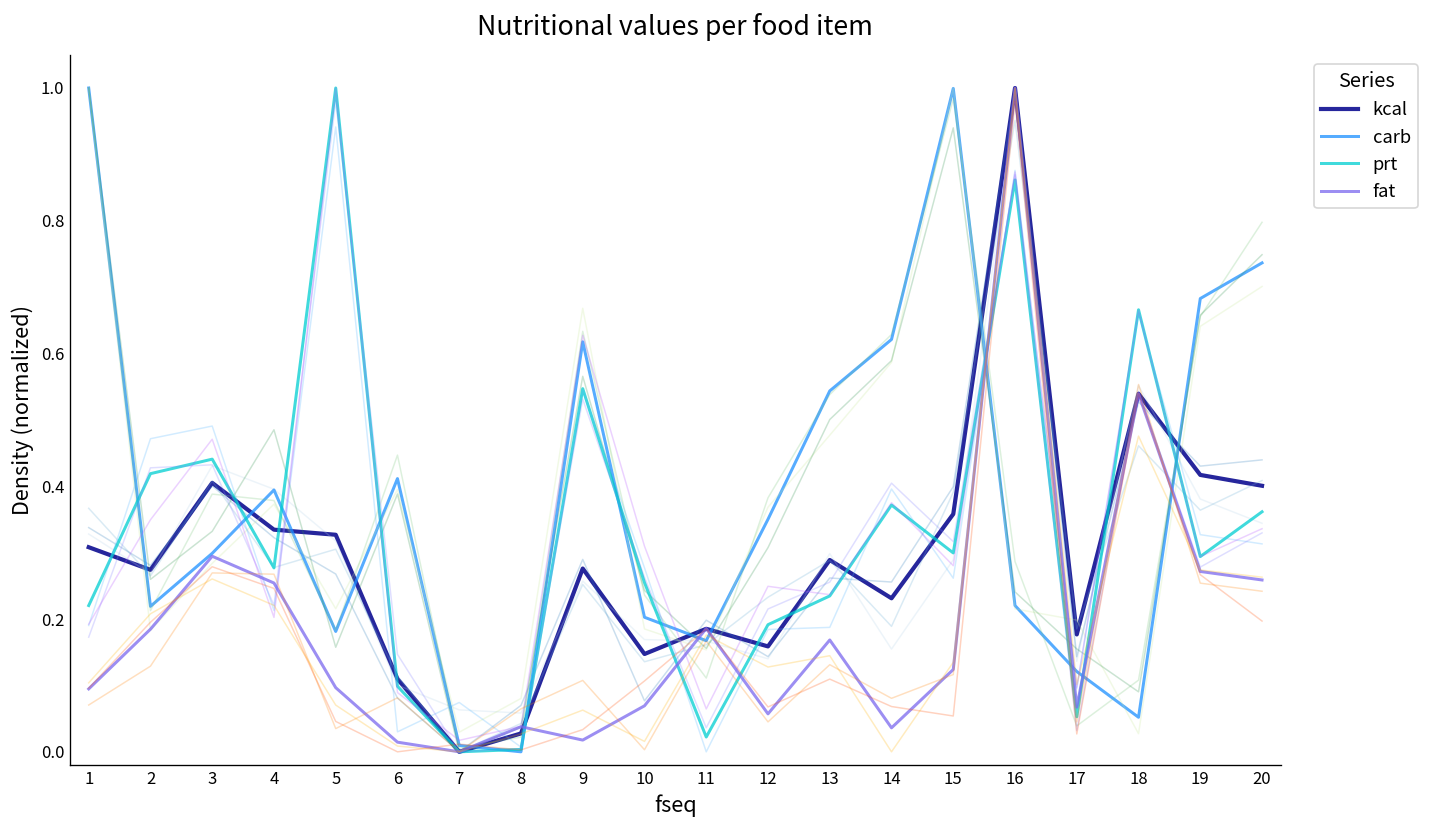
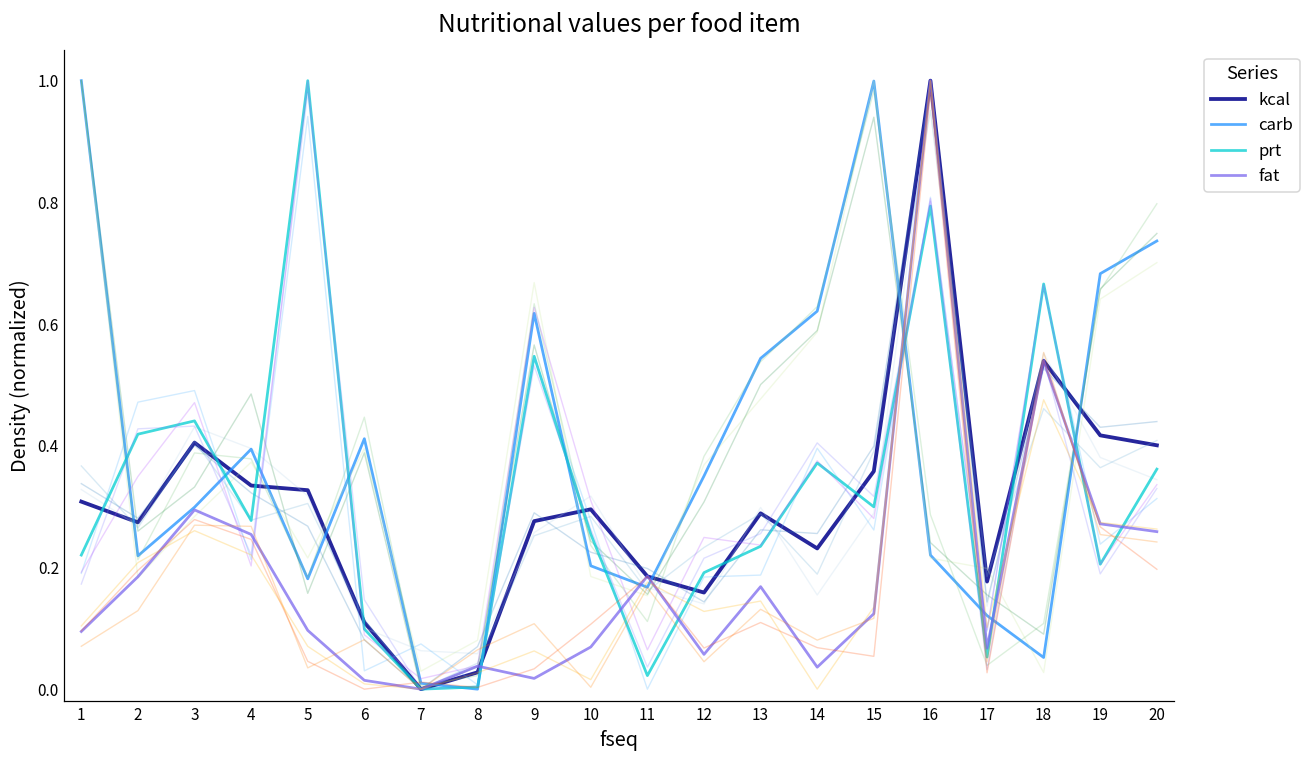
kcal, 10: 0.15 -> 0.30
prt, 16: 0.86 -> 0.79
prt, 19: 0.29 -> 0.21
